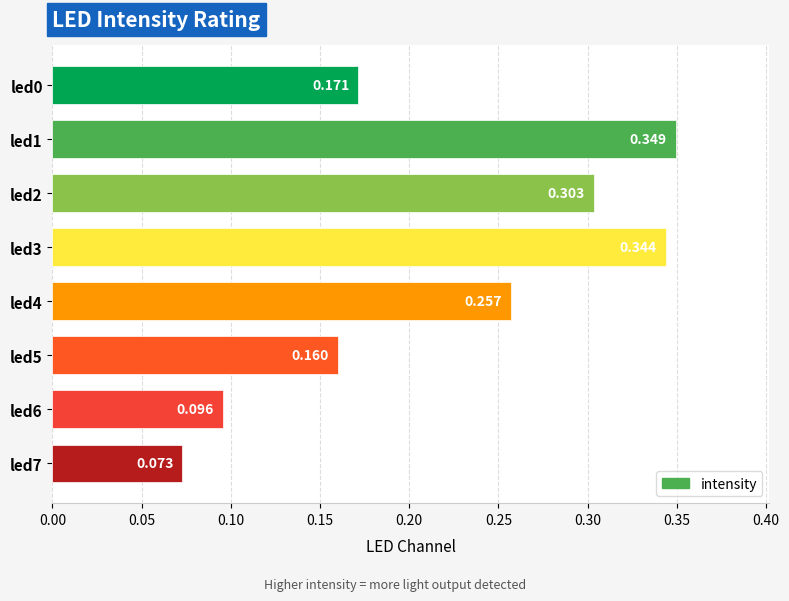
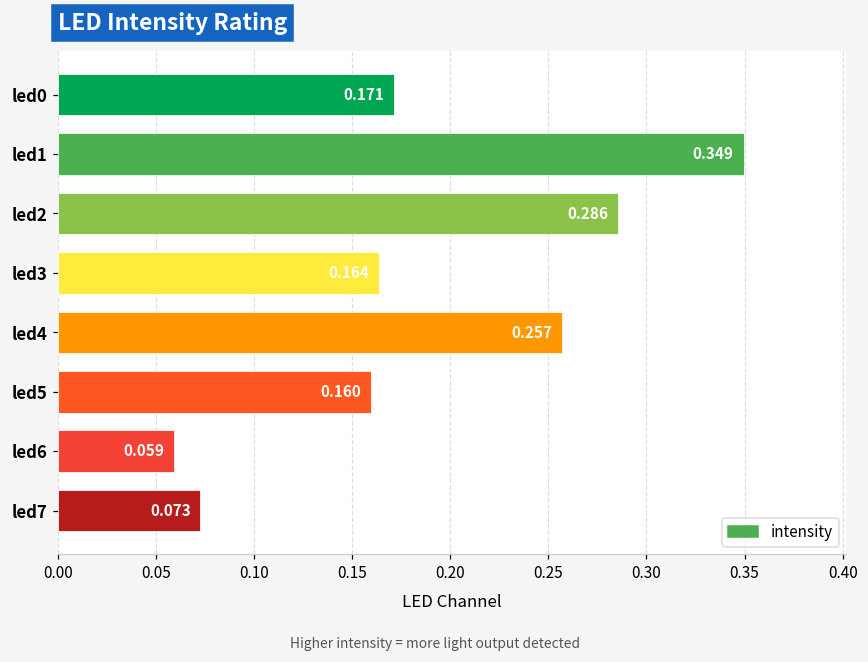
led2: 0.303 -> 0.286
led3: 0.344 -> 0.164
led6: 0.096 -> 0.059
